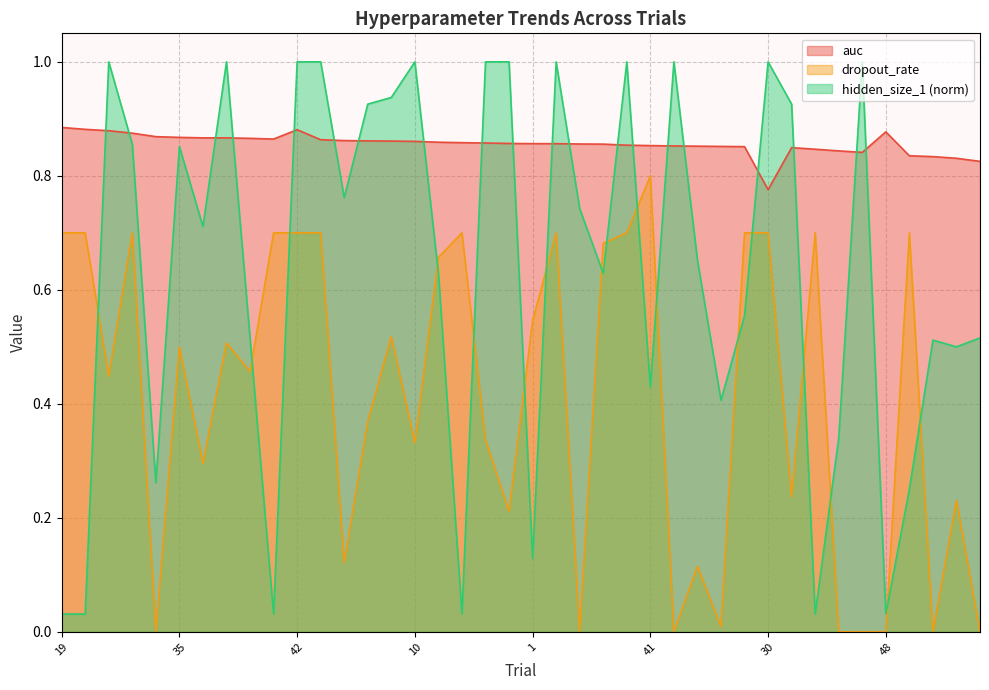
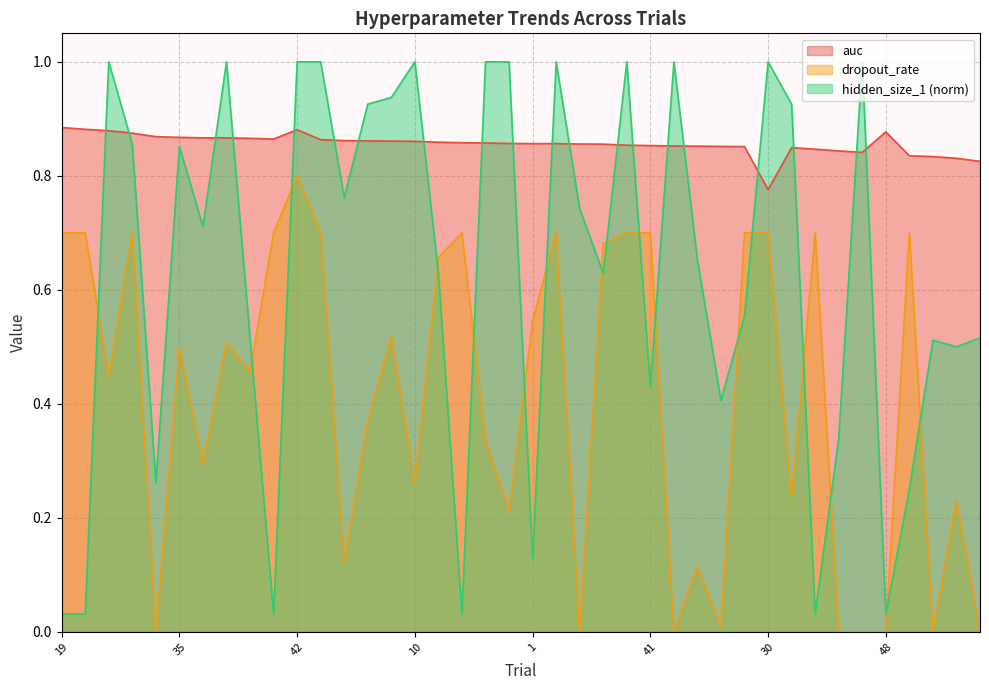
dropout_rate, 42: 0.7 -> 0.8
dropout_rate, 10: 0.33 -> 0.26
dropout_rate, 41: 0.8 -> 0.7
